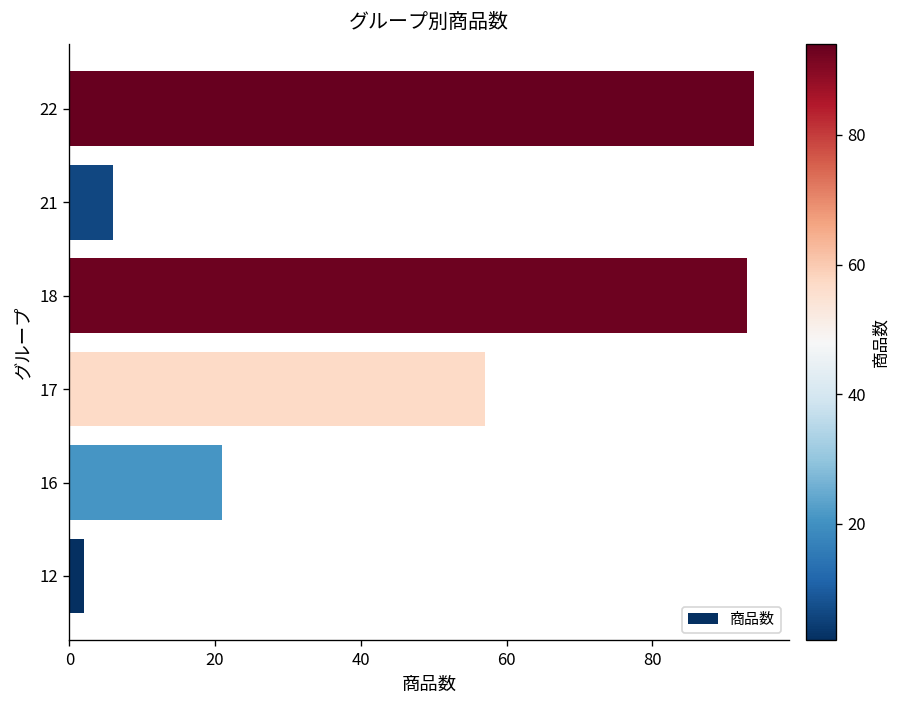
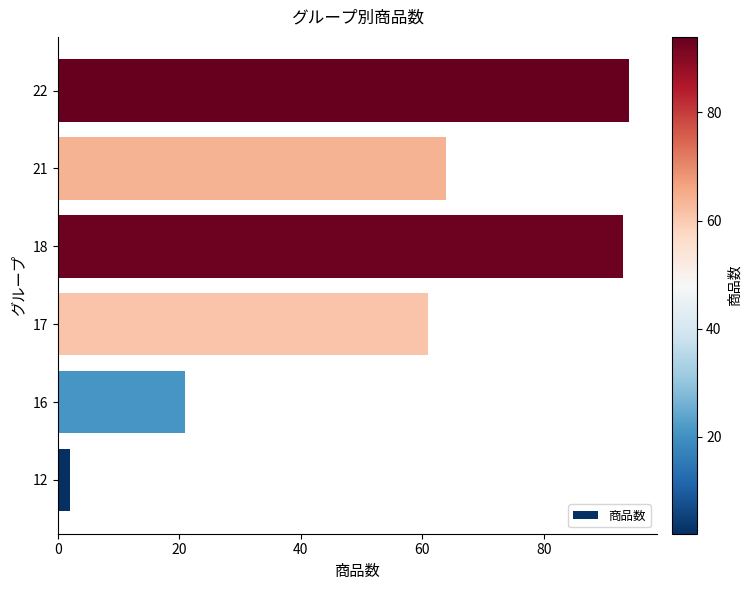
21: 6 -> 64
17: 57 -> 61
